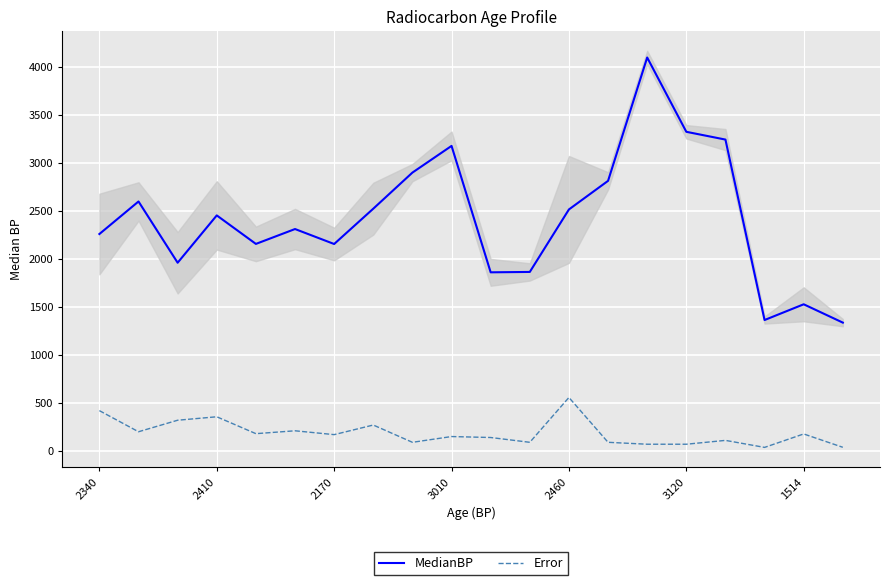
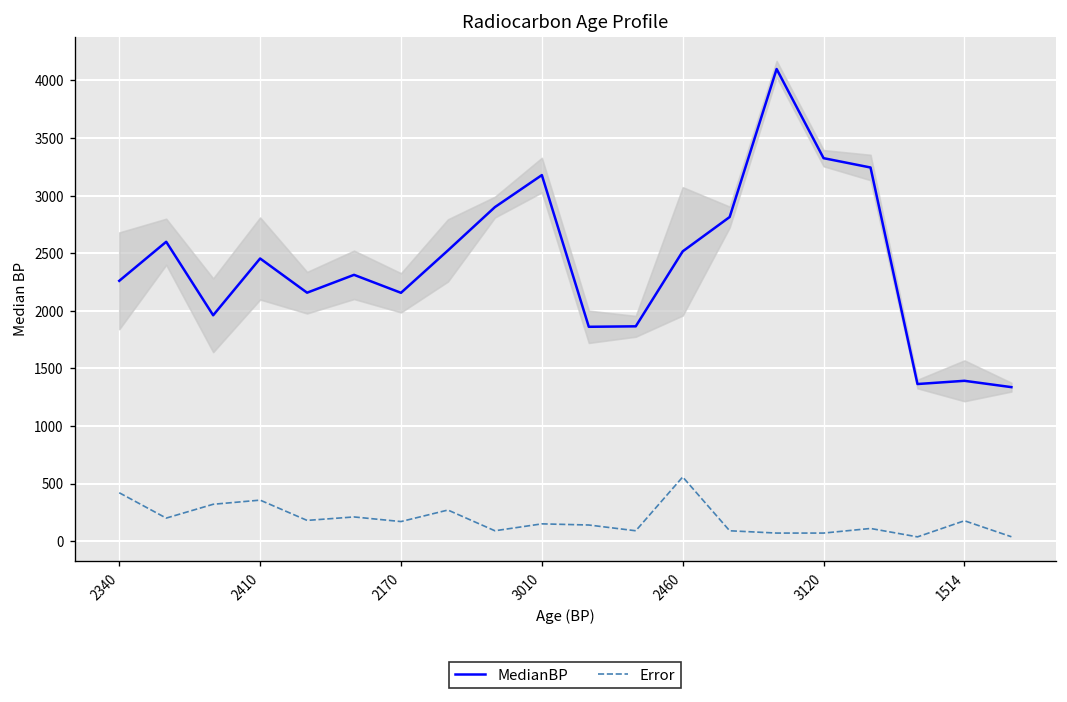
MedianBP, 1514: 1500 -> 1400
